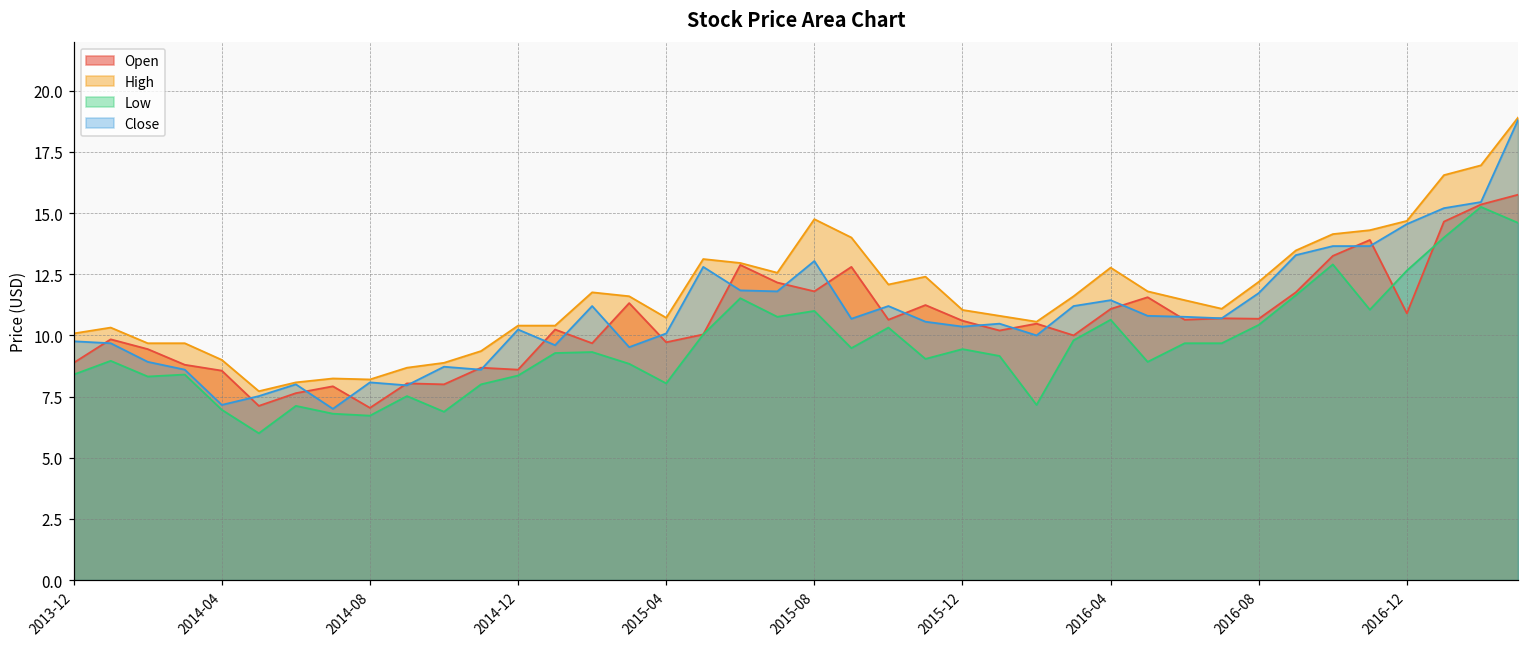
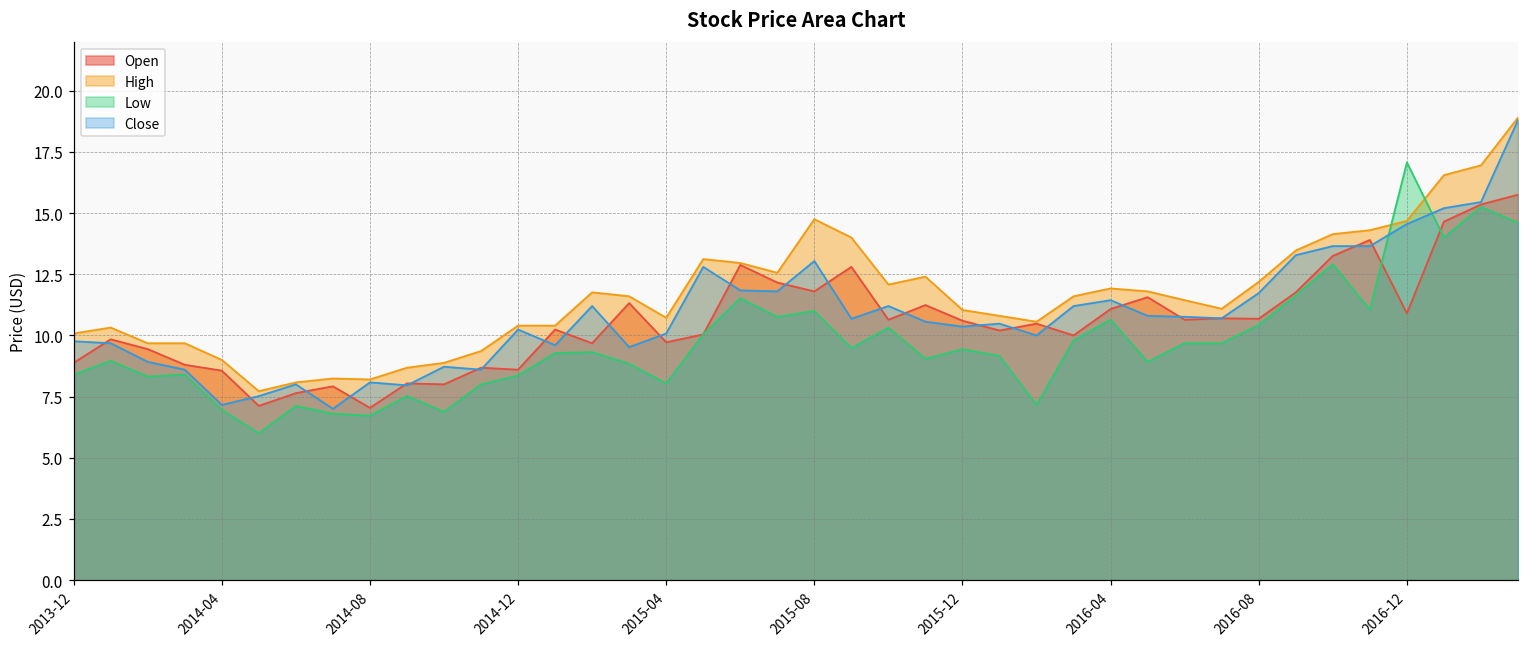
High, 2016-04: 12.8 -> 11.9
Low, 2016-12: 12.7 -> 17.1
